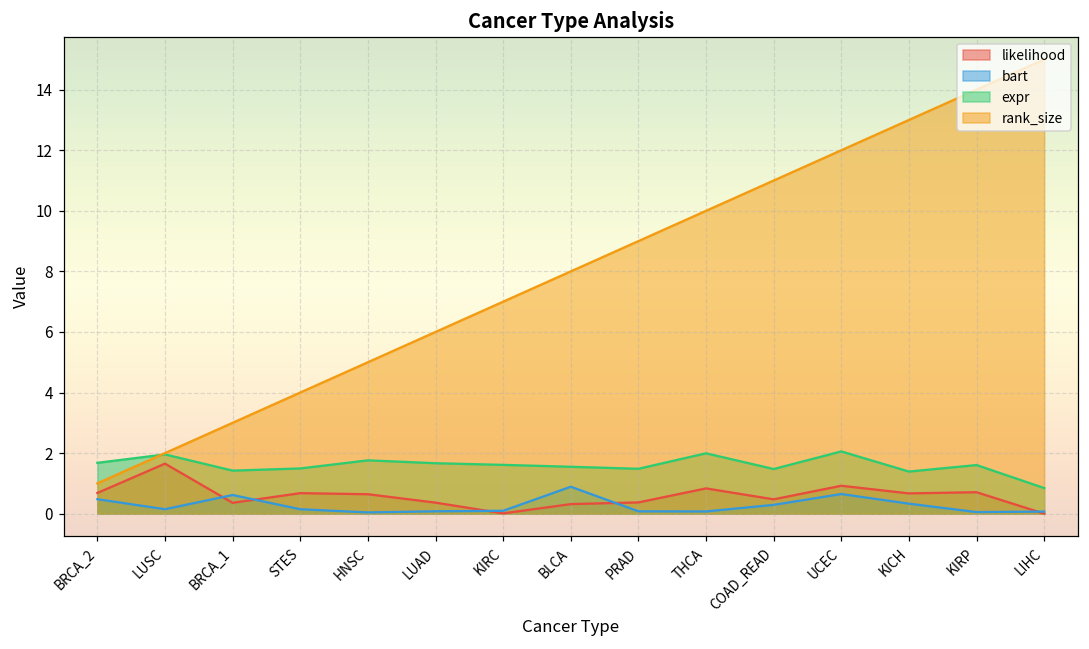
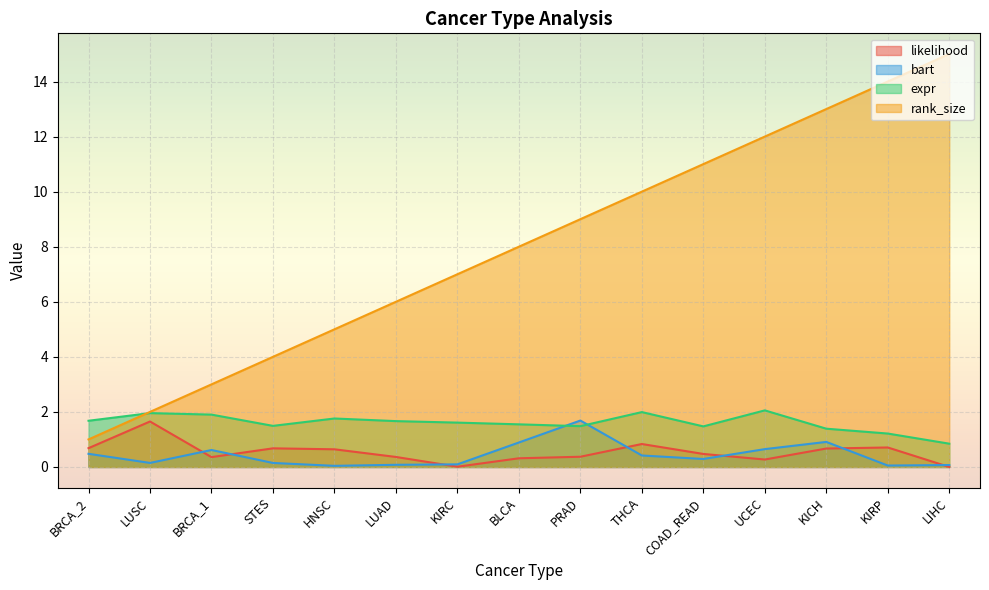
expr, BRCA_1: 1.4 -> 1.9
bart, PRAD: 0.1 -> 1.7
bart, THCA: 0.1 -> 0.4
likelihood, UCEC: 0.9 -> 0.3
bart, KICH: 0.3 -> 0.9
expr, KIRP: 1.6 -> 1.2
